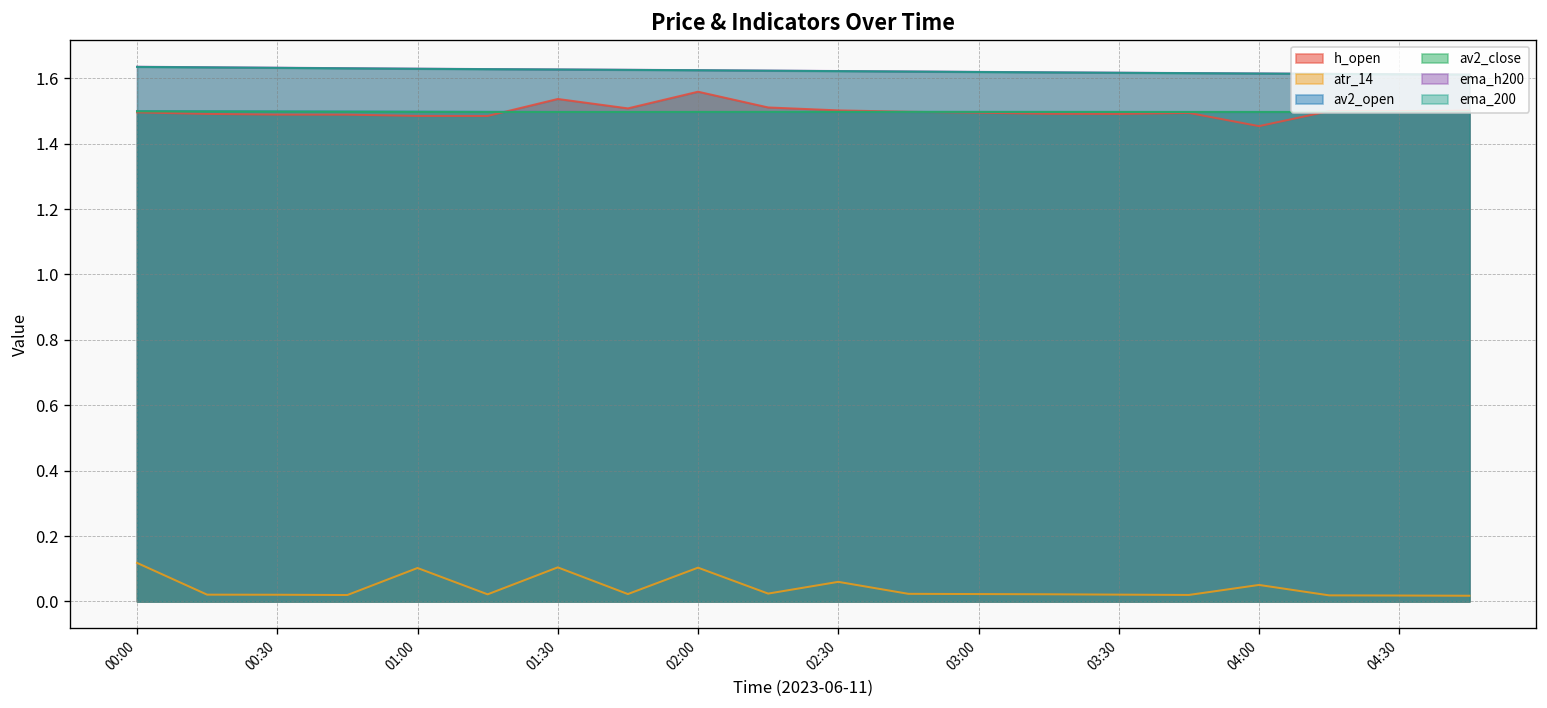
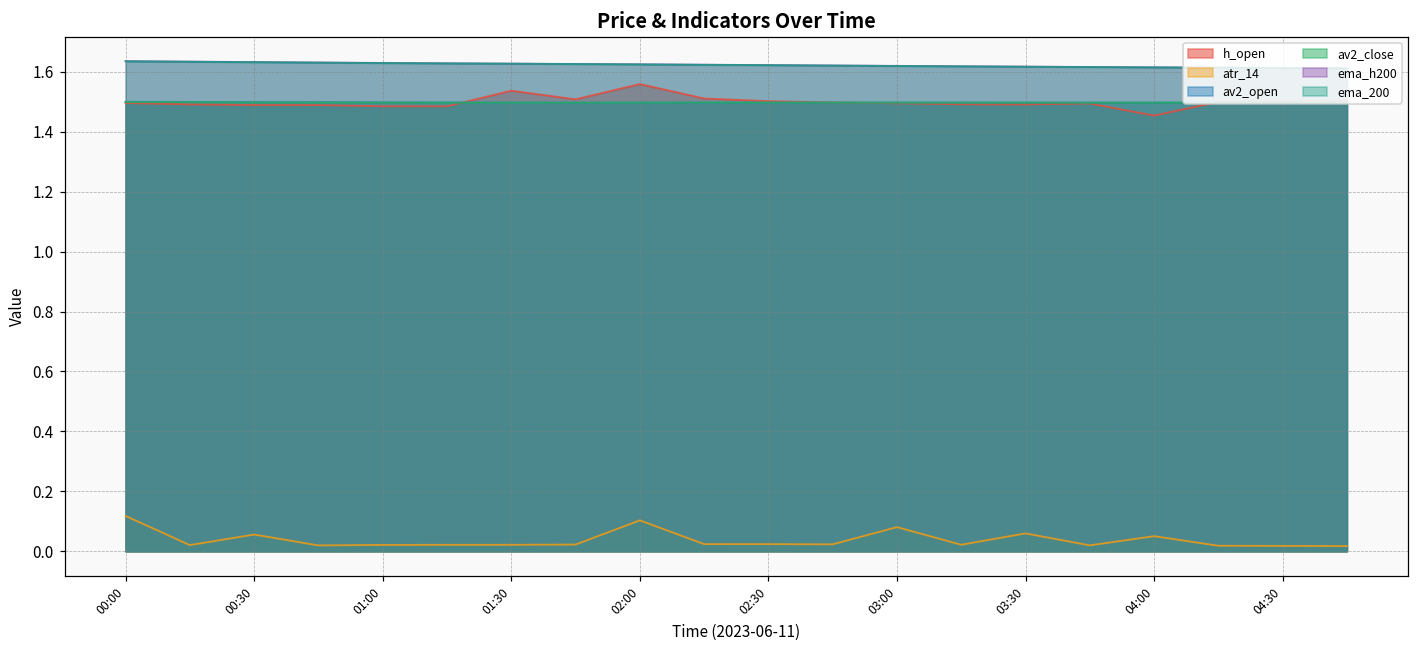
atr_14, 00:30: 0.02 -> 0.06
atr_14, 01:00: 0.10 -> 0.02
atr_14, 01:30: 0.10 -> 0.02
atr_14, 02:30: 0.06 -> 0.02
atr_14, 03:00: 0.02 -> 0.08
atr_14, 03:30: 0.02 -> 0.06
